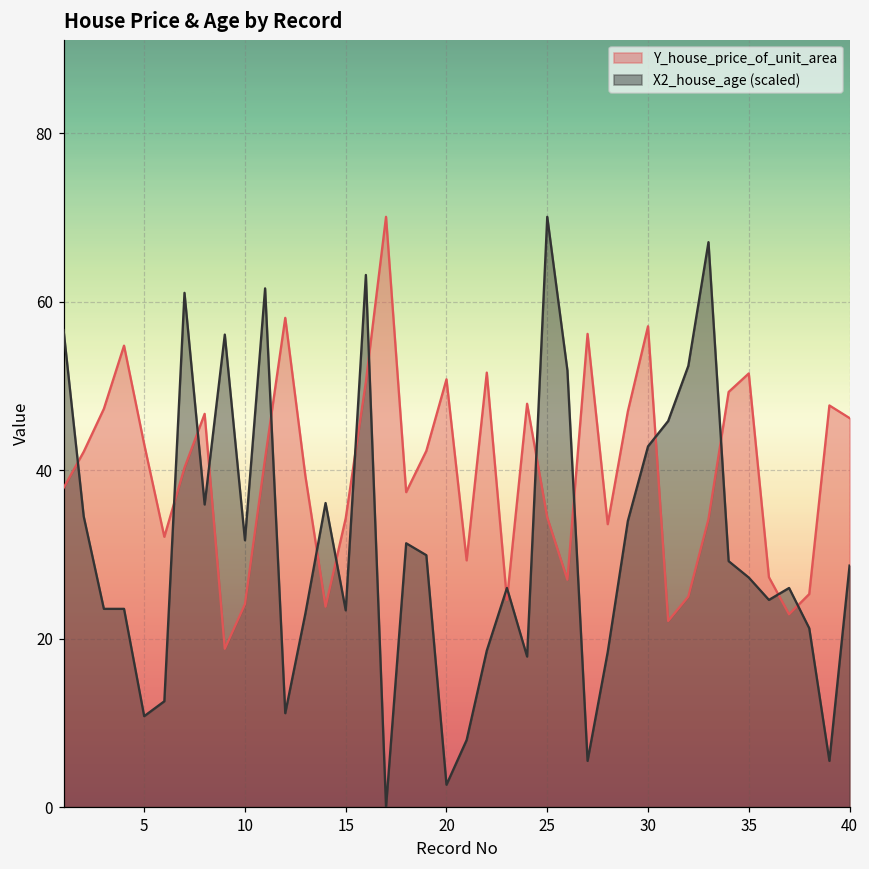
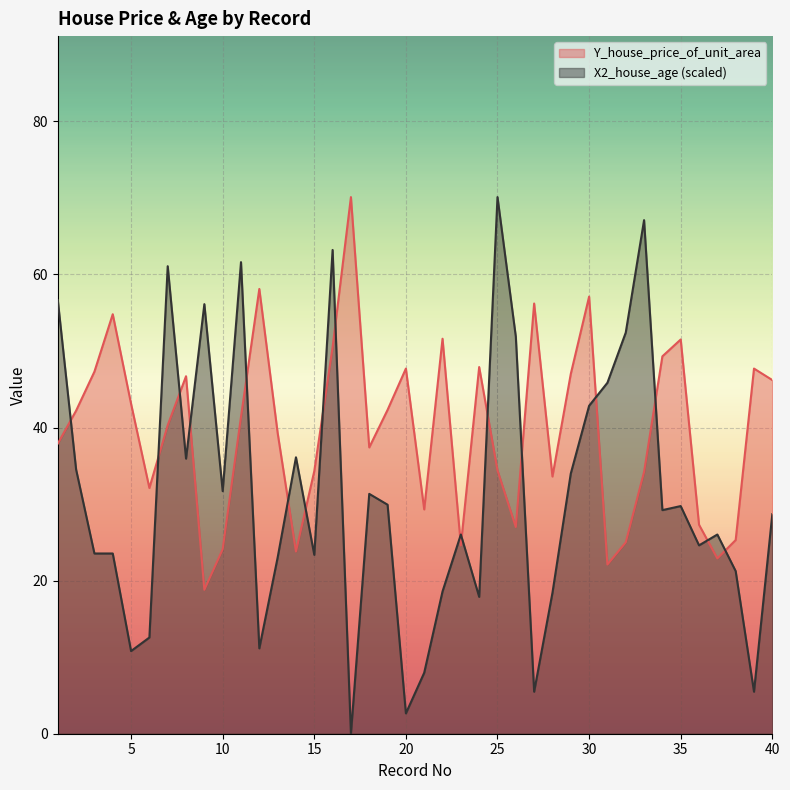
Y_house_price_of_unit_area, 20: 51 -> 48
X2_house_age (scaled), 35: 27 -> 30
